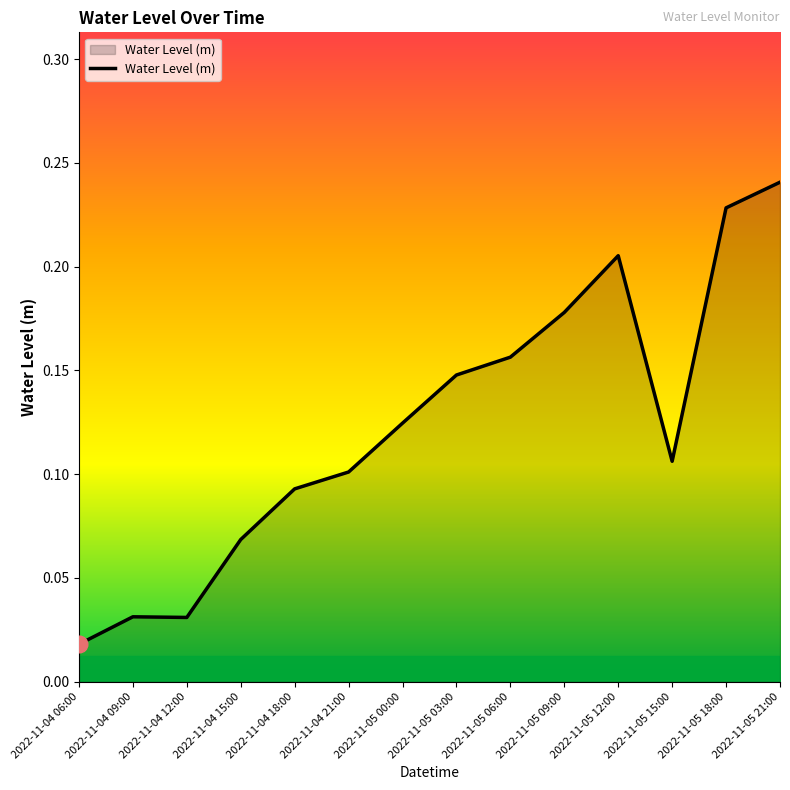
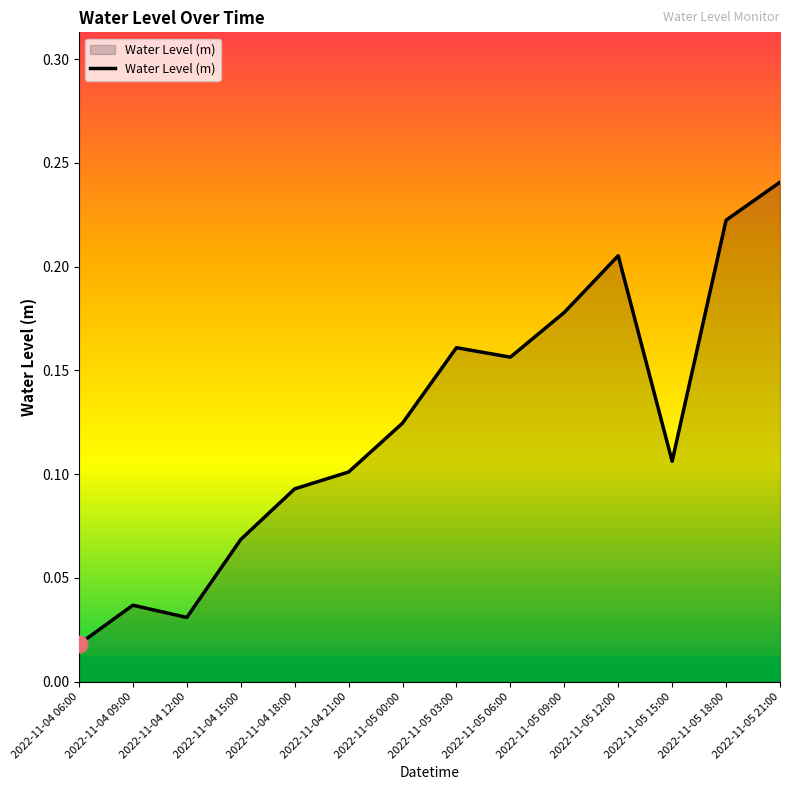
Water Level (m), 2022-11-04 09:00: 0.031 -> 0.037
Water Level (m), 2022-11-05 03:00: 0.148 -> 0.161
Water Level (m), 2022-11-05 18:00: 0.228 -> 0.222
